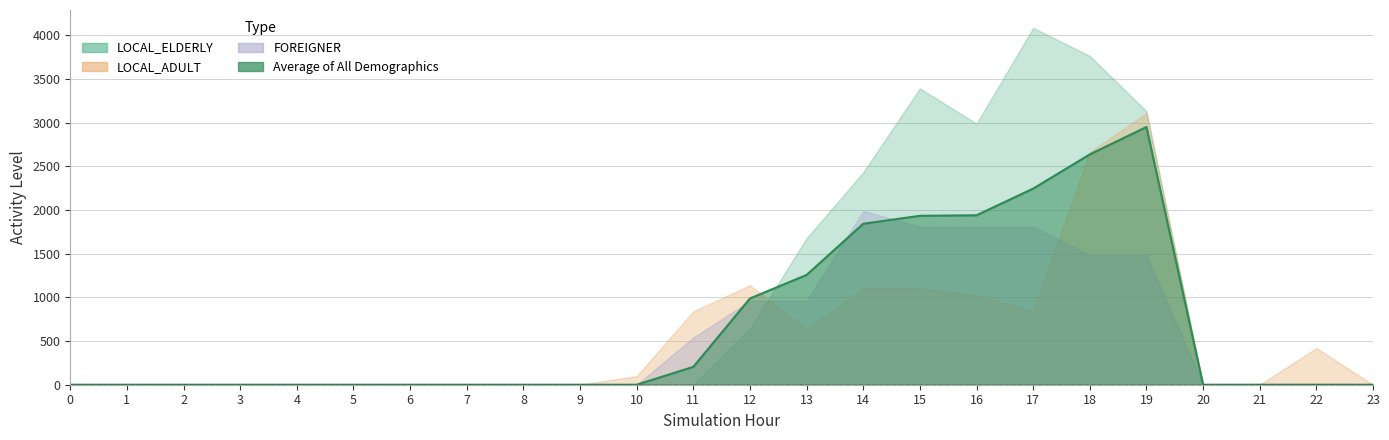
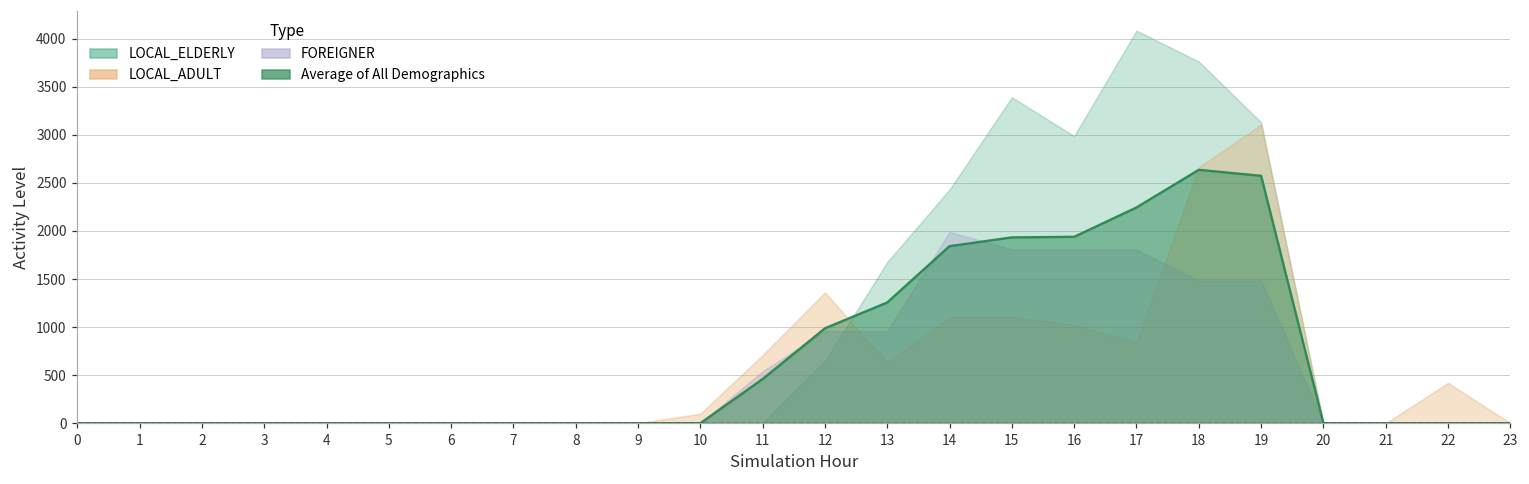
LOCAL_ADULT, 11: 800 -> 700
Average of All Demographics, 11: 200 -> 500
LOCAL_ADULT, 12: 1100 -> 1400
Average of All Demographics, 19: 2900 -> 2600
